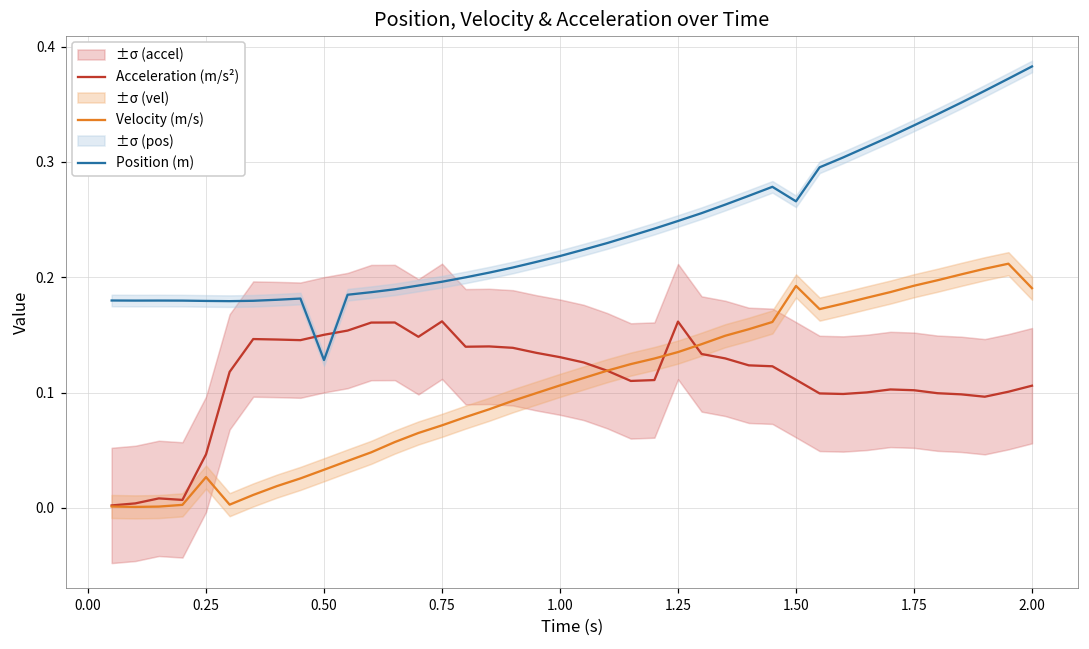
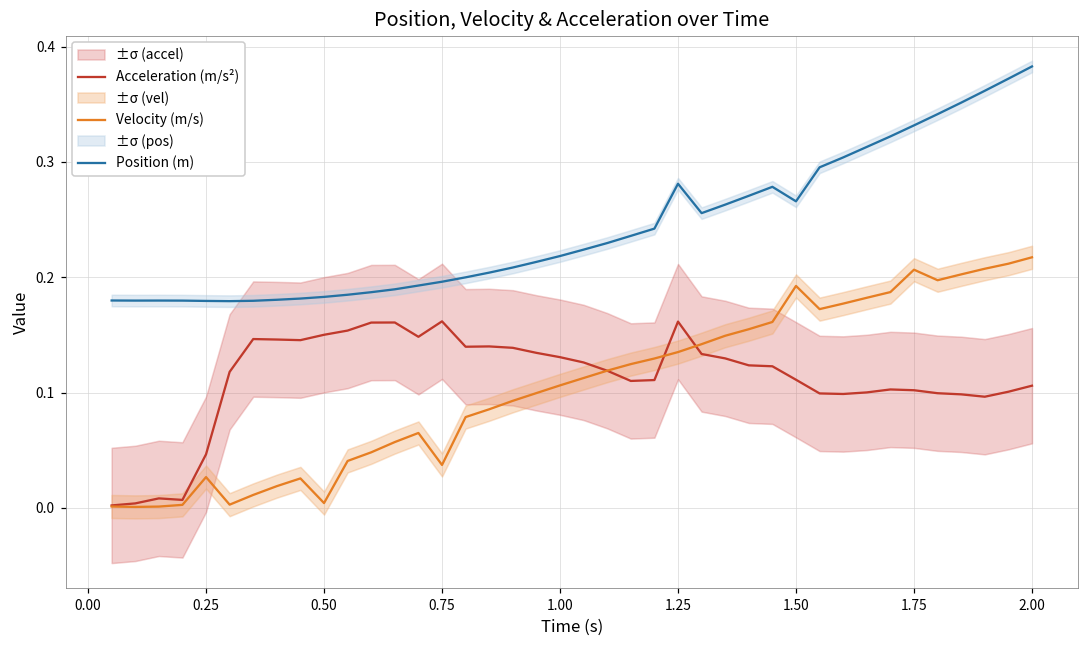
Velocity (m/s), 0.50: 0.033 -> 0.004
Position (m), 0.50: 0.128 -> 0.183
Velocity (m/s), 0.75: 0.072 -> 0.037
Position (m), 1.25: 0.249 -> 0.281
Velocity (m/s), 1.75: 0.193 -> 0.207
Velocity (m/s), 2.00: 0.191 -> 0.217
